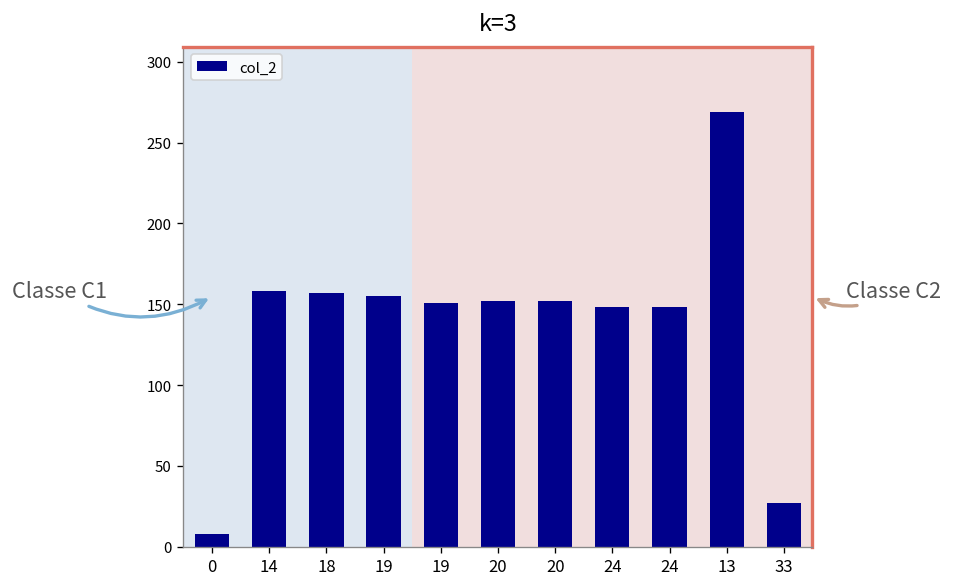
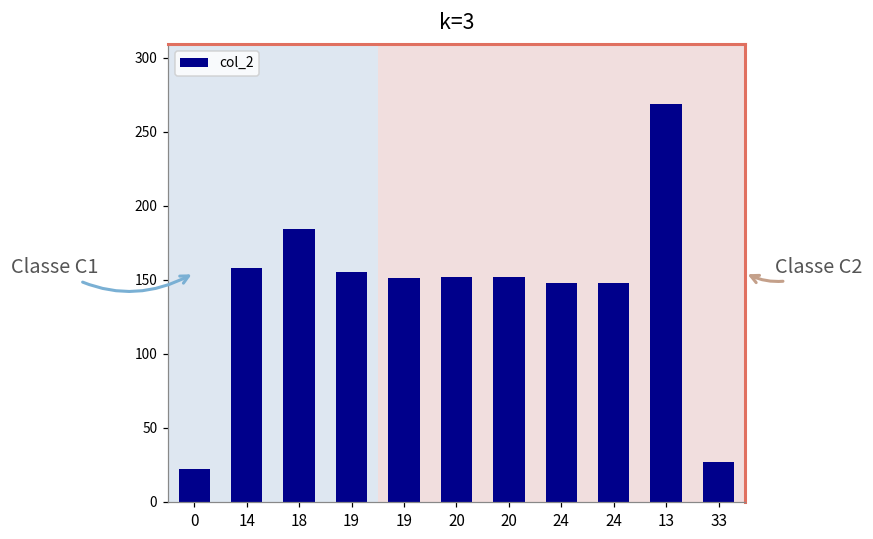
0: 8 -> 22
18: 157 -> 184
